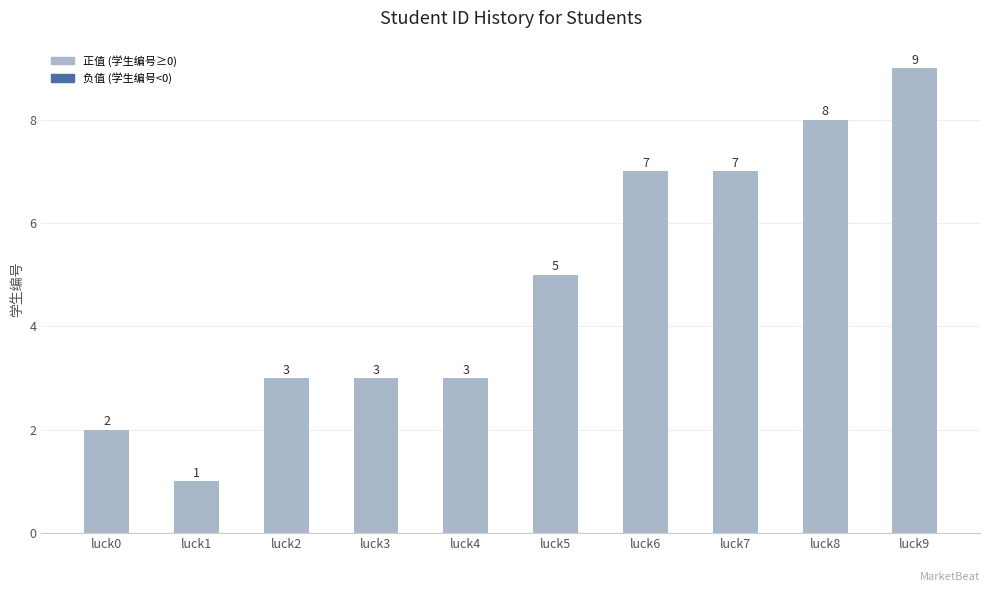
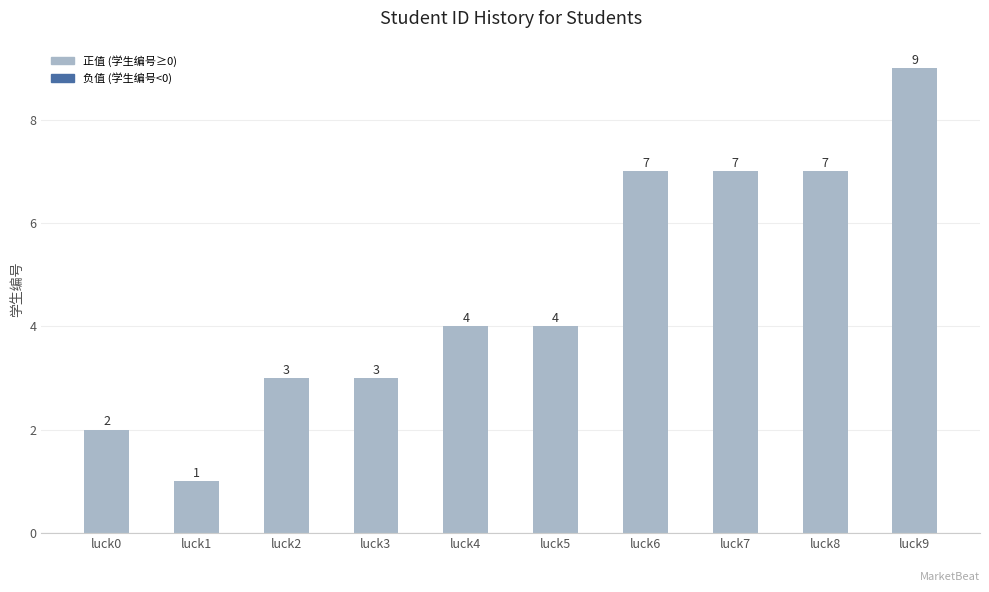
luck4: 3 -> 4
luck5: 5 -> 4
luck8: 8 -> 7
